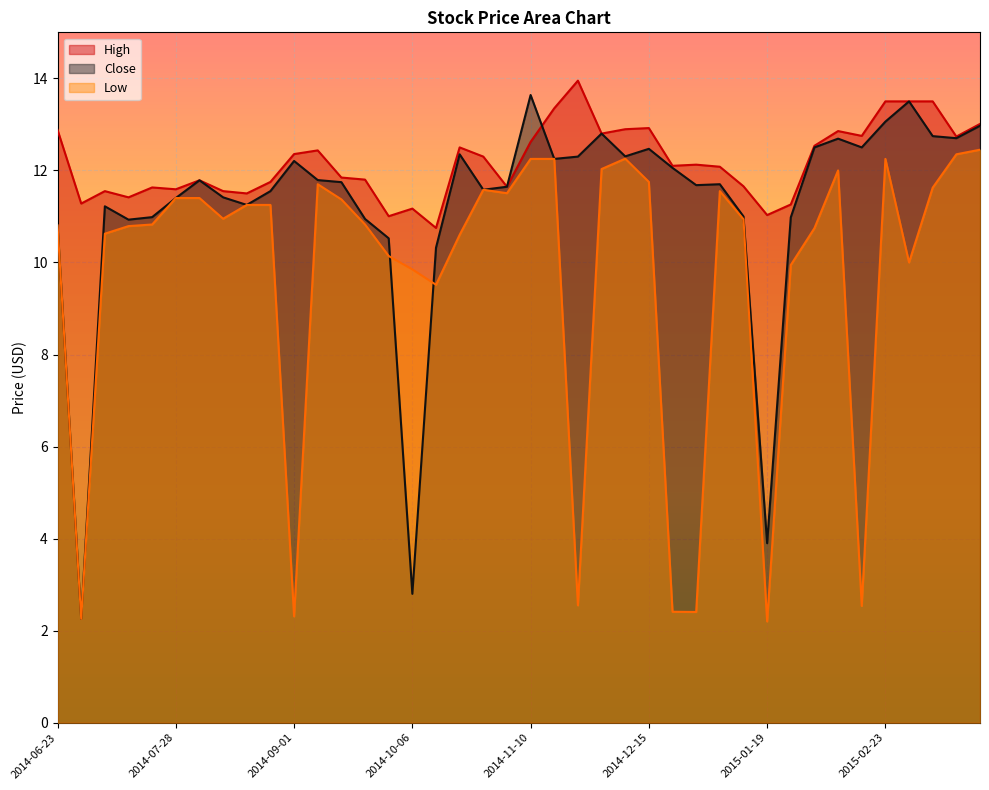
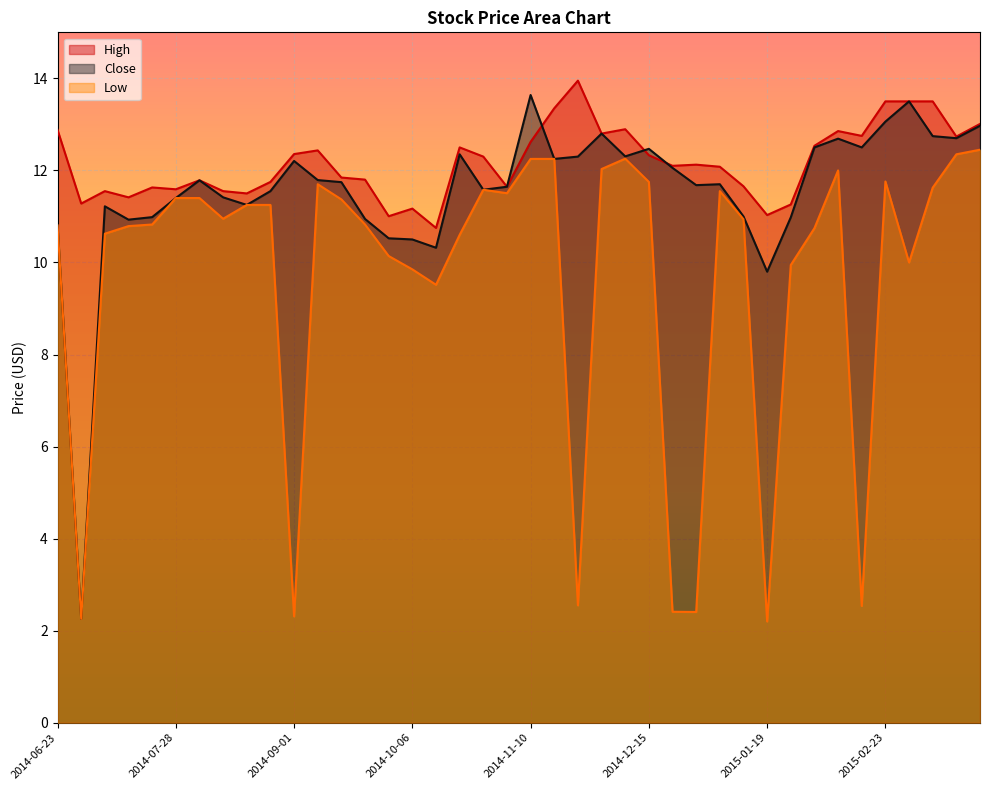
Close, 2014-10-06: 2.8 -> 10.5
High, 2014-12-15: 12.9 -> 12.3
Close, 2015-01-19: 3.9 -> 9.8
Low, 2015-02-23: 12.3 -> 11.8
